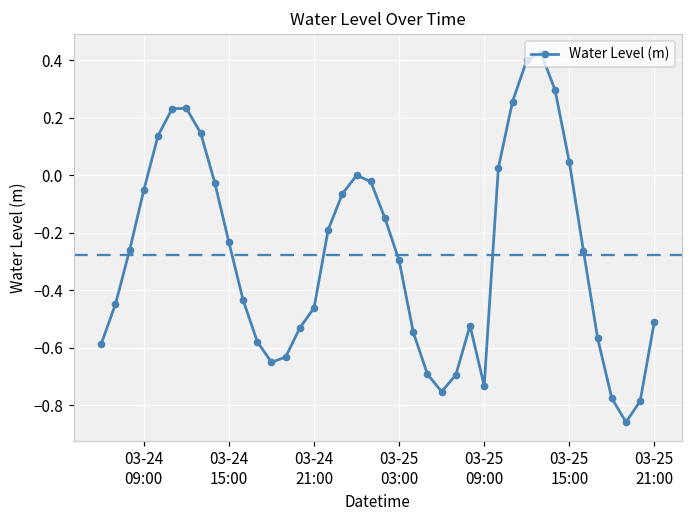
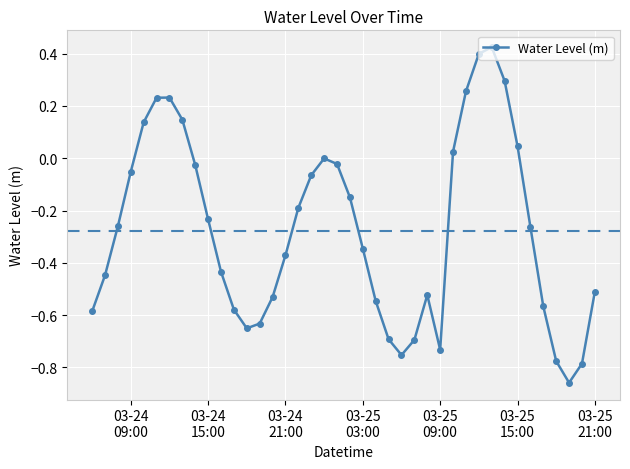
03-24 21:00: -0.46 -> -0.37
03-25 03:00: -0.30 -> -0.35
